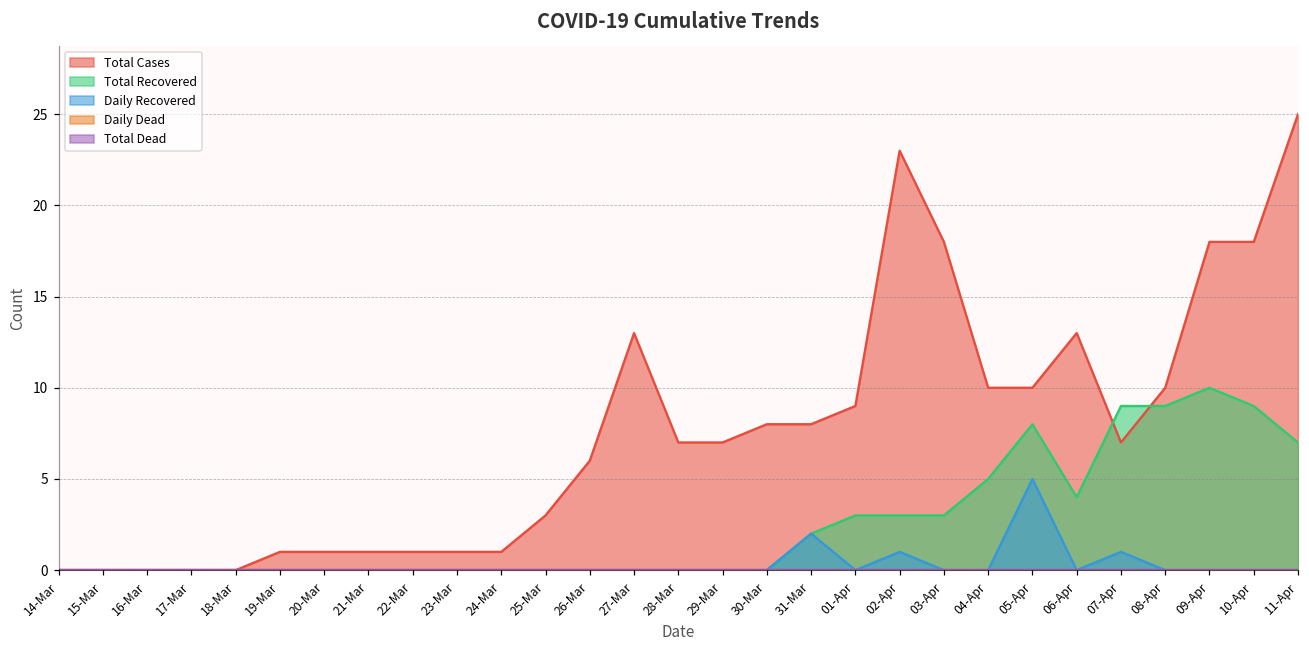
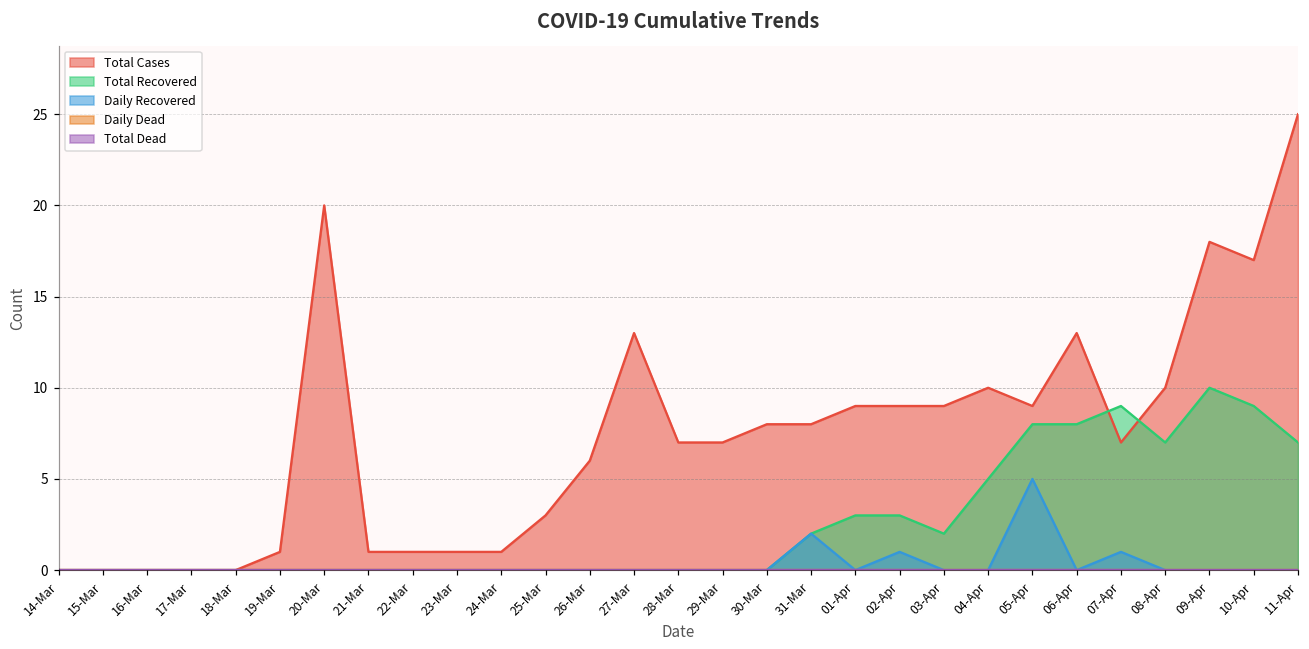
Total Cases, 20-Mar: 1 -> 20
Total Cases, 02-Apr: 23 -> 9
Total Cases, 03-Apr: 18 -> 9
Total Recovered, 03-Apr: 3 -> 2
Total Cases, 05-Apr: 10 -> 9
Total Recovered, 06-Apr: 4 -> 8
Total Recovered, 08-Apr: 9 -> 7
Total Cases, 10-Apr: 18 -> 17
